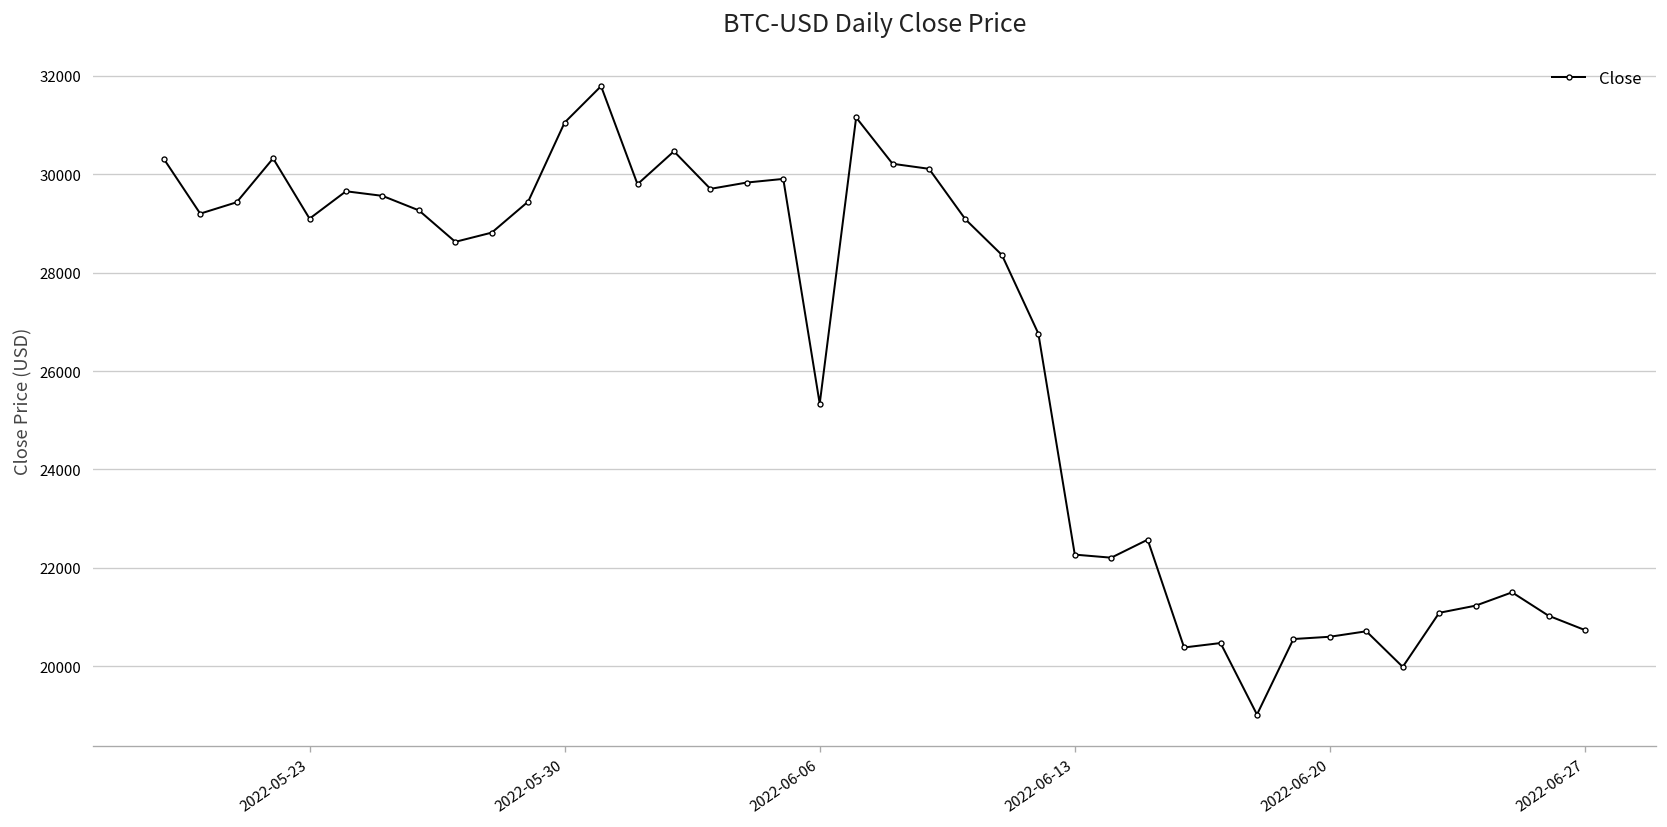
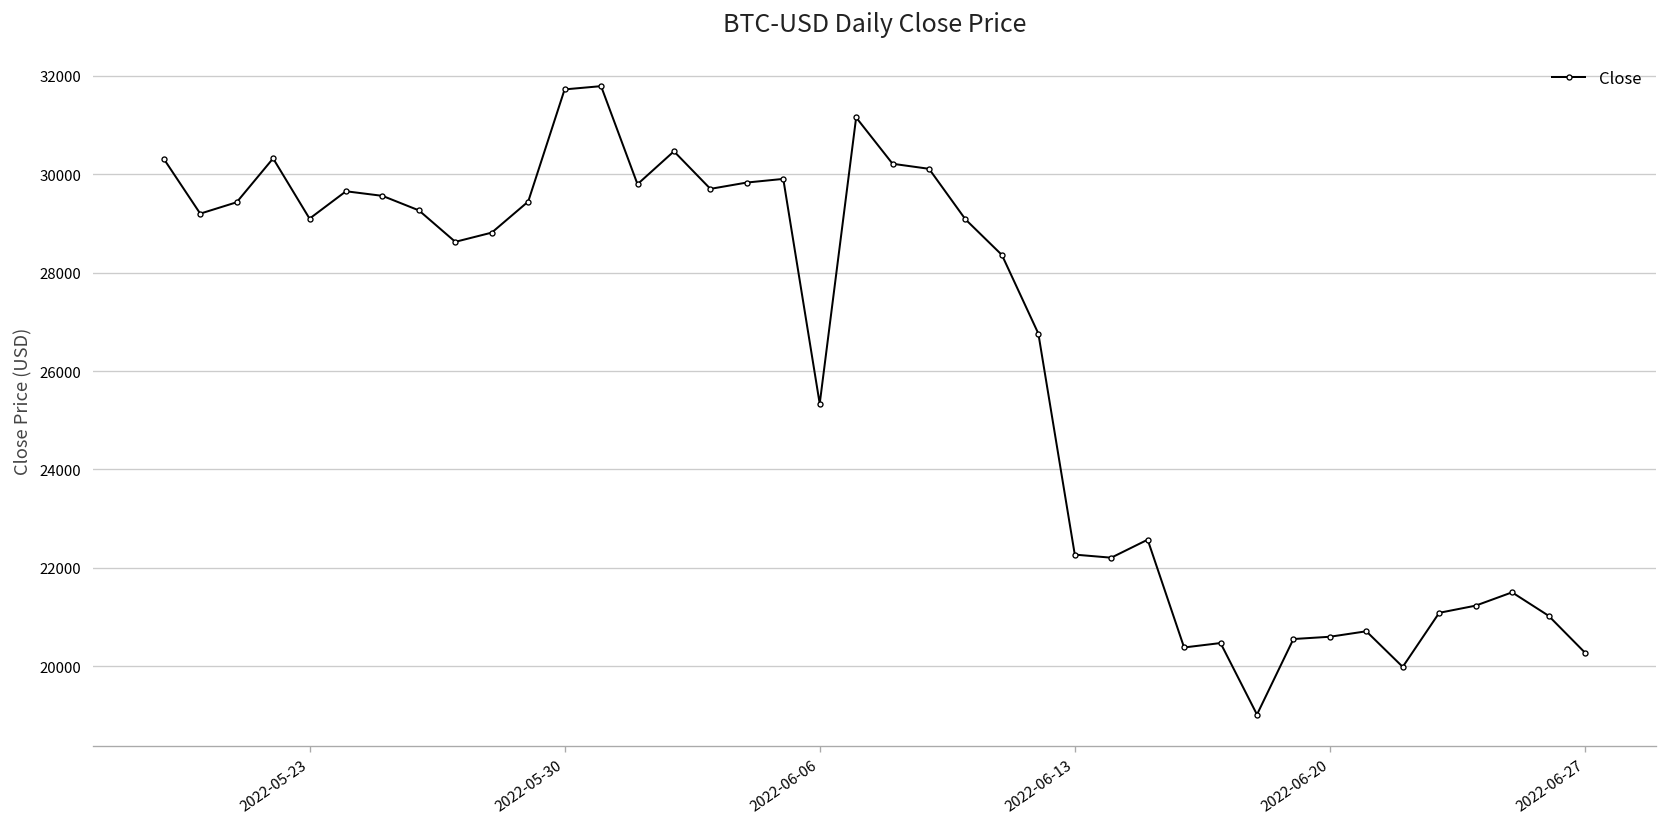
2022-05-30: 31100 -> 31700
2022-06-27: 20700 -> 20300
